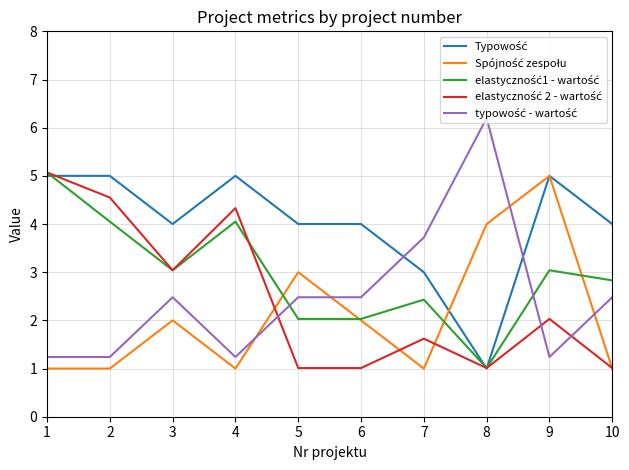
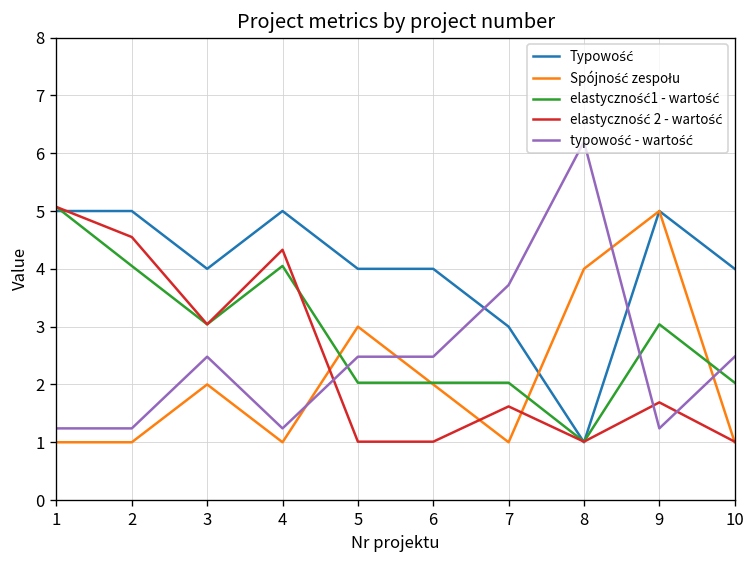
elastyczność1 - wartość, 7: 2.4 -> 2.0
elastyczność 2 - wartość, 9: 2.0 -> 1.7
elastyczność1 - wartość, 10: 2.8 -> 2.0
